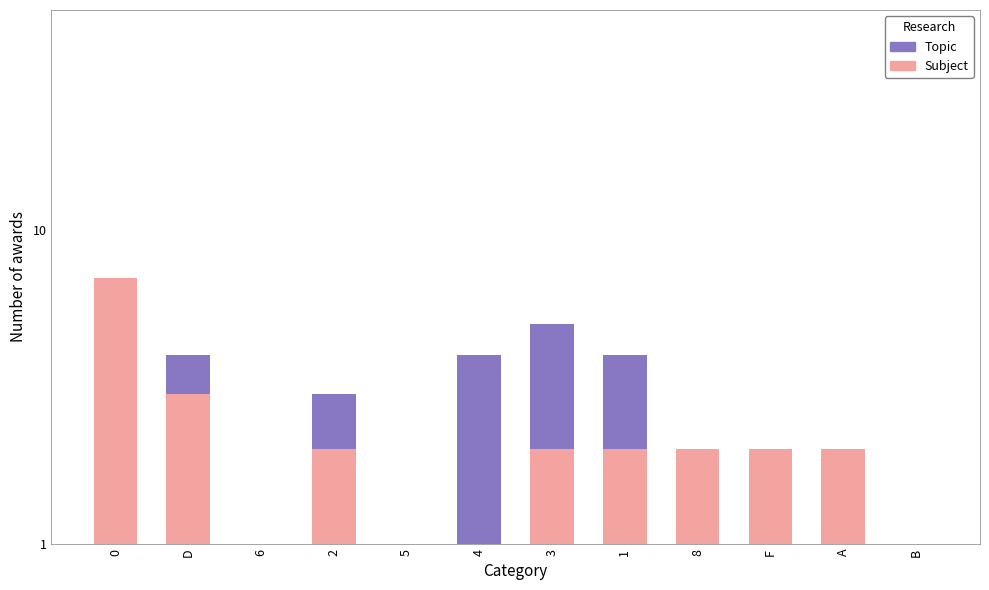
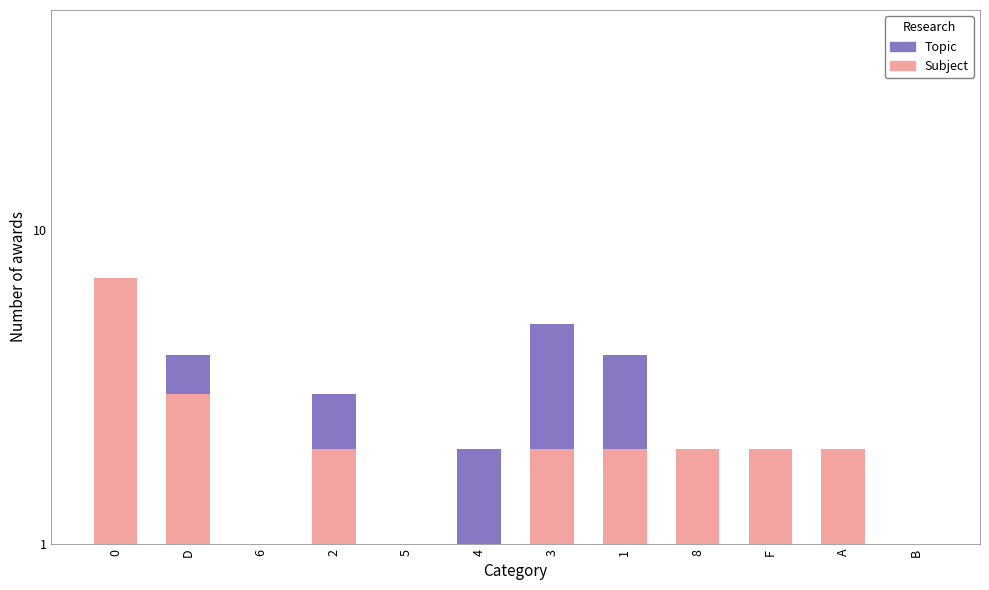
Topic, 4: 4 -> 2
